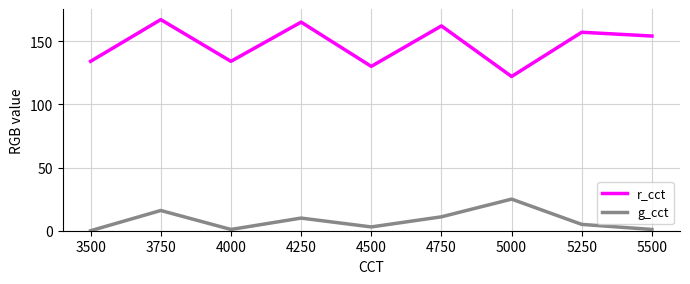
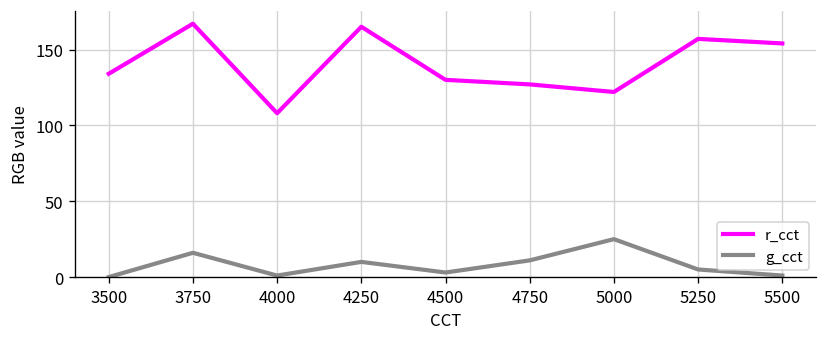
r_cct, 4000: 134 -> 108
r_cct, 4750: 162 -> 127
